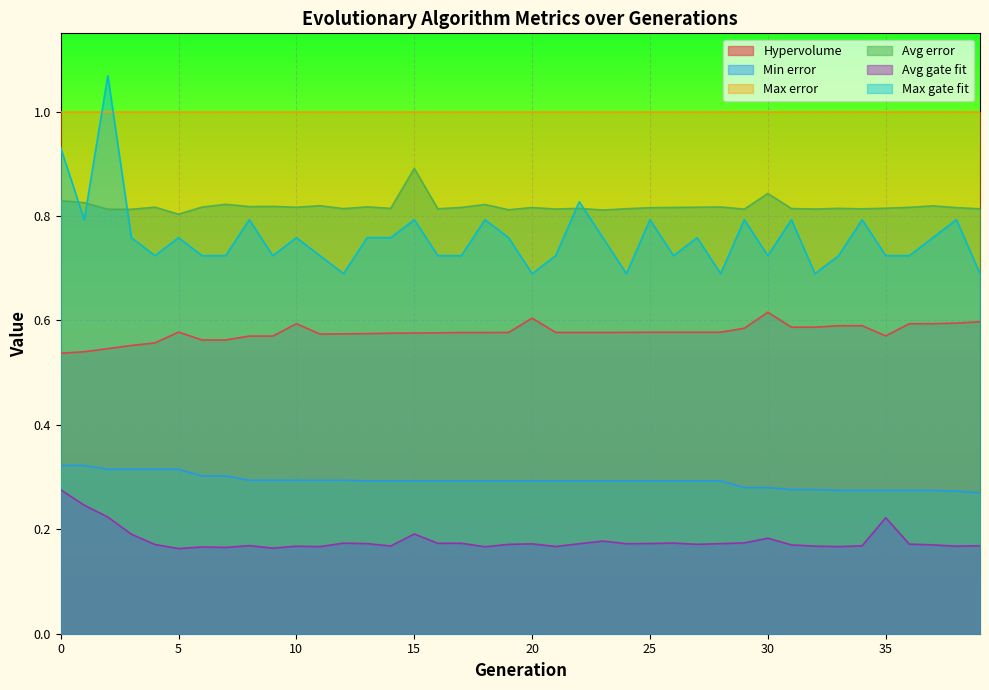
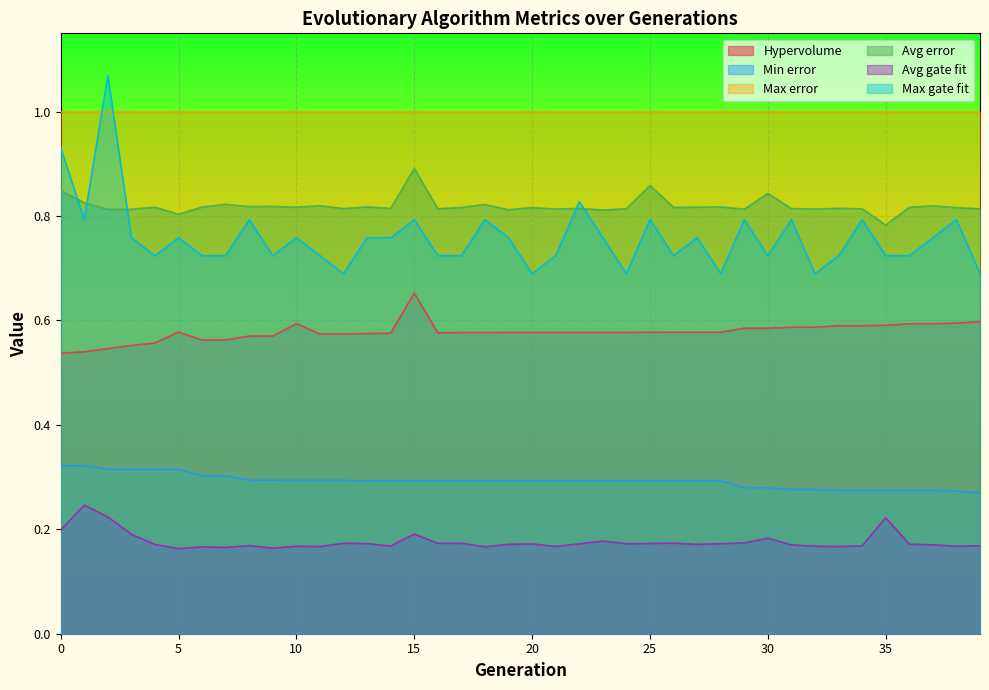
Avg error, 0: 0.83 -> 0.85
Avg gate fit, 0: 0.28 -> 0.20
Hypervolume, 15: 0.58 -> 0.65
Hypervolume, 20: 0.60 -> 0.58
Avg error, 25: 0.82 -> 0.86
Hypervolume, 30: 0.62 -> 0.59
Hypervolume, 35: 0.57 -> 0.59
Avg error, 35: 0.82 -> 0.78
